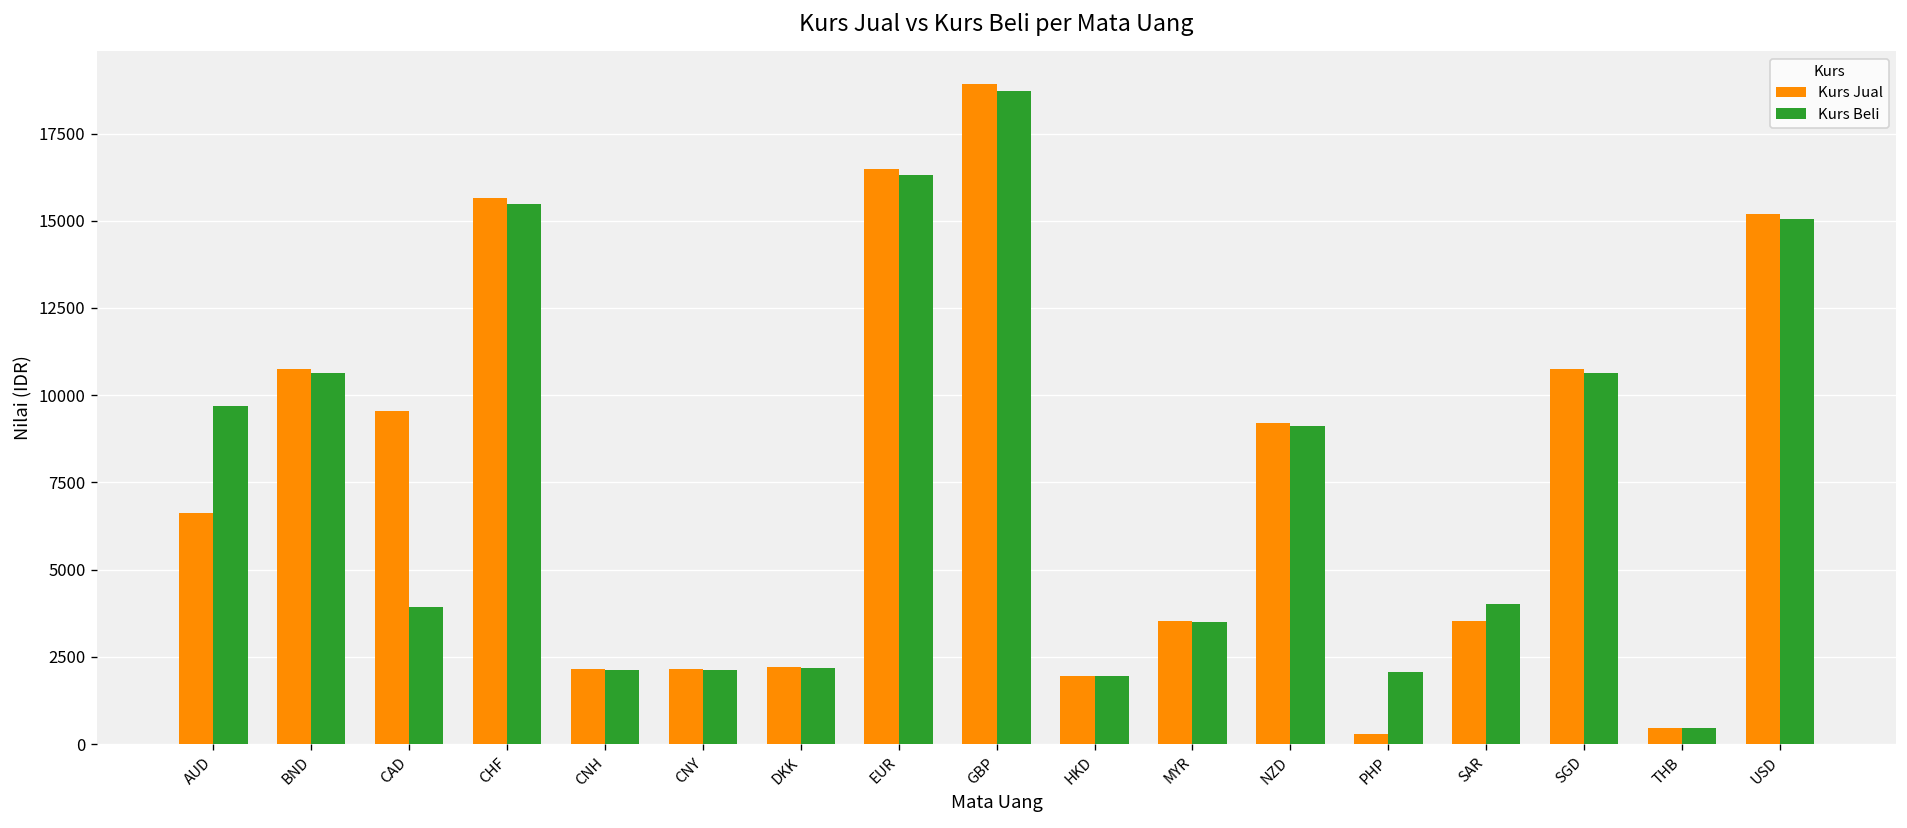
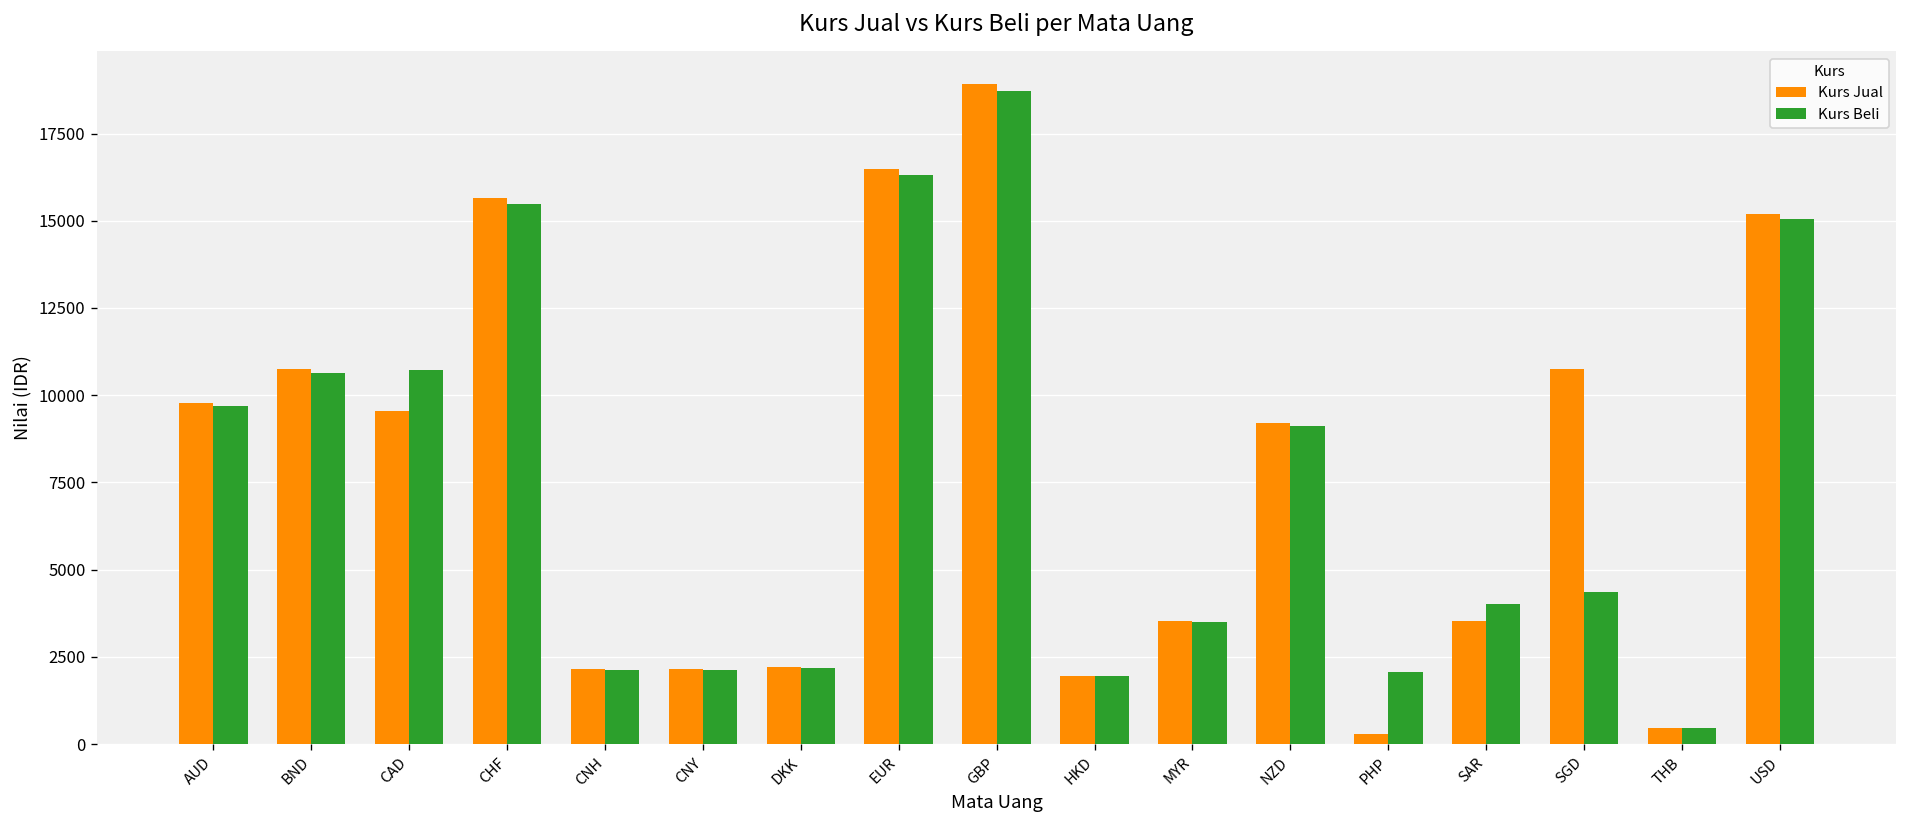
Kurs Jual, AUD: 6600 -> 9800
Kurs Beli, CAD: 3900 -> 10700
Kurs Beli, SGD: 10600 -> 4400
